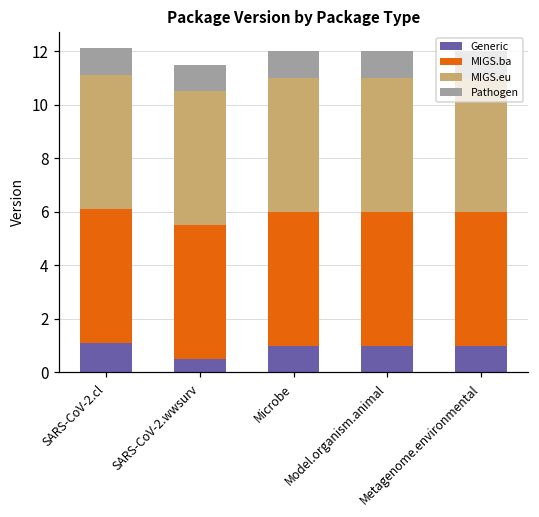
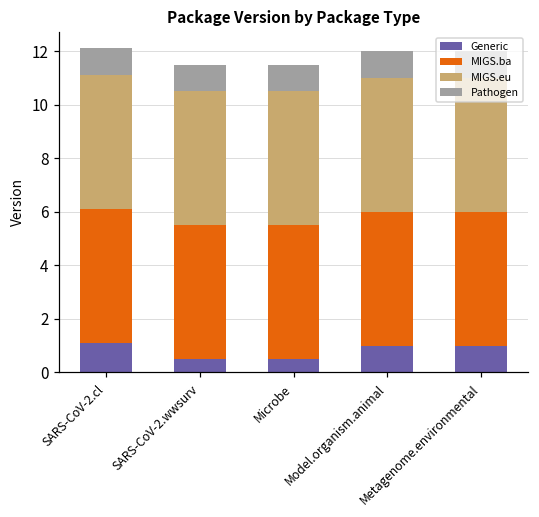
Generic, Microbe: 1.0 -> 0.5
